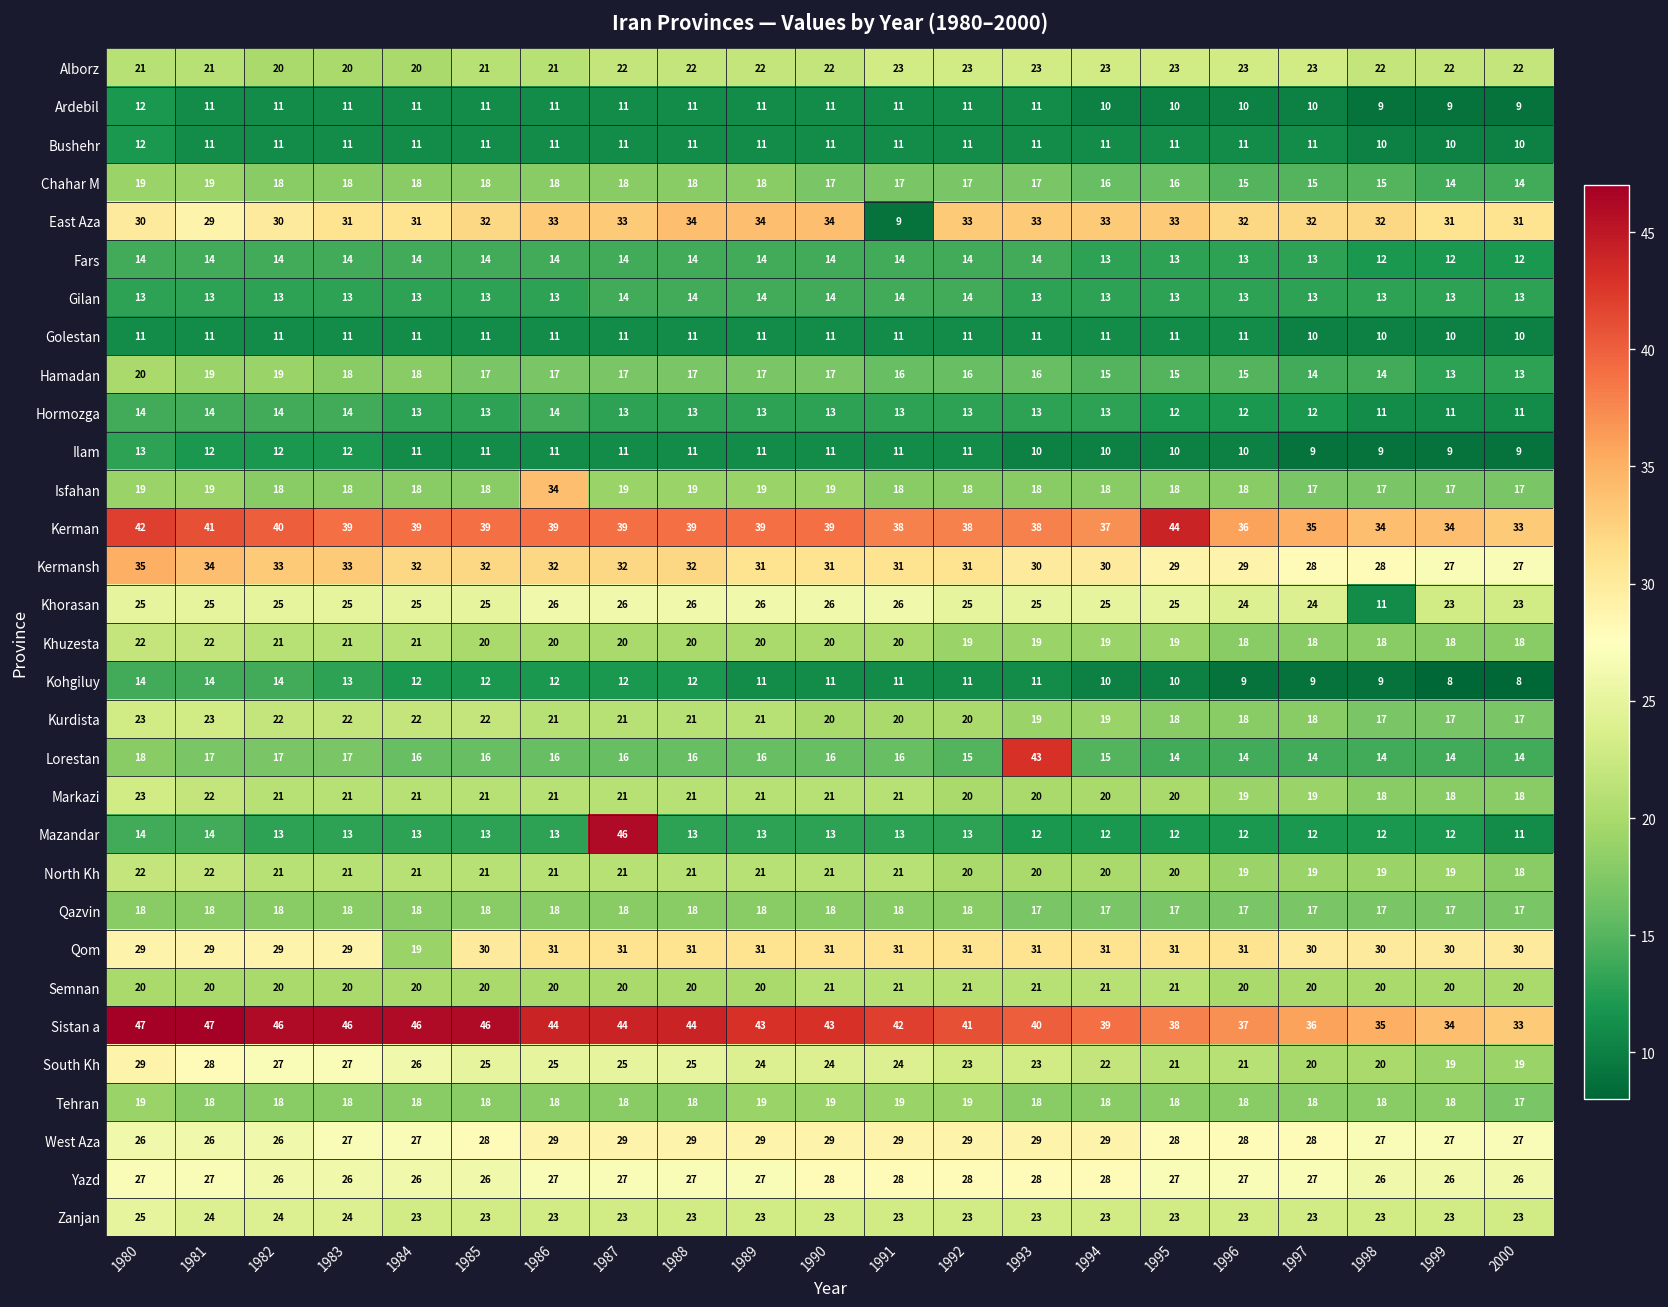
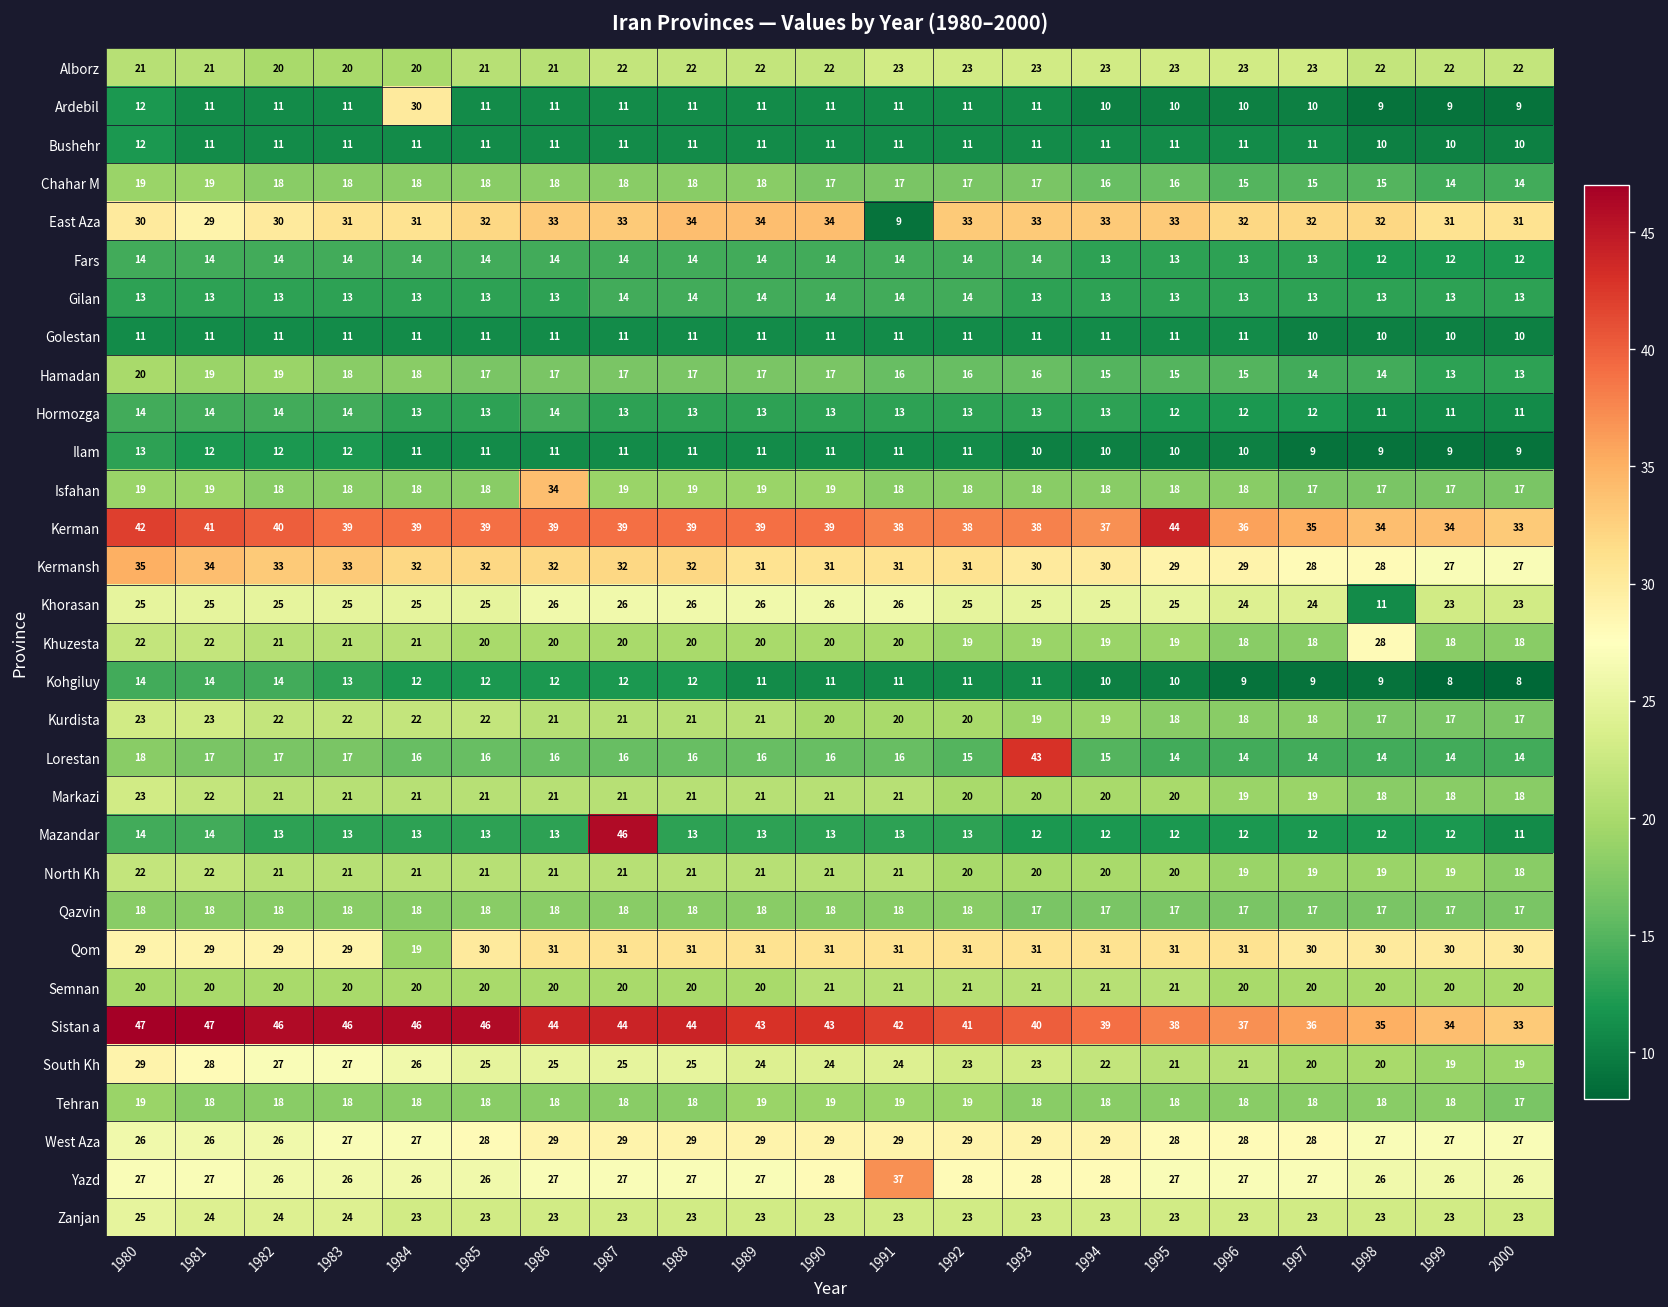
Ardebil, 1984: 11 -> 30
Khuzesta, 1998: 18 -> 28
Yazd, 1991: 28 -> 37
